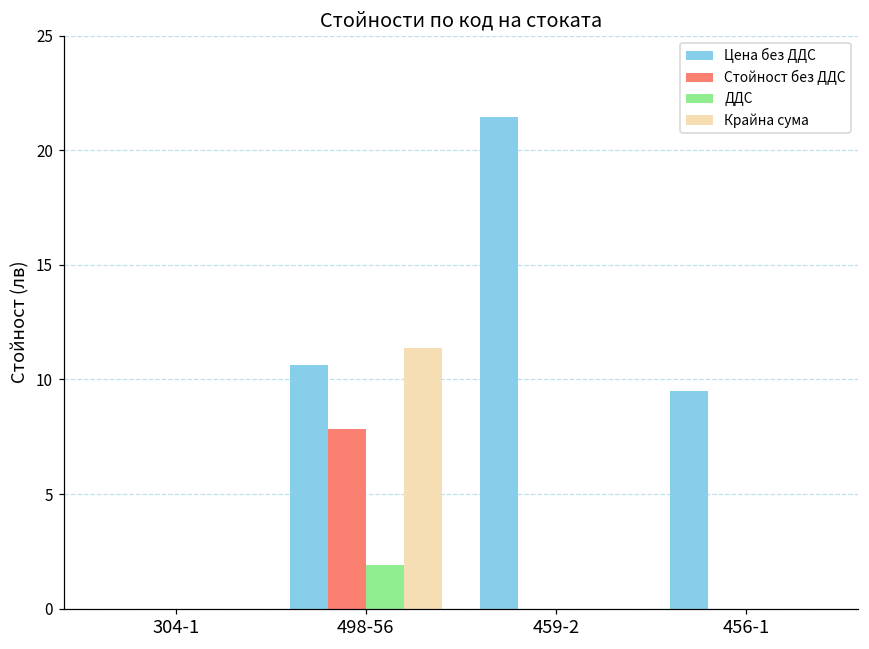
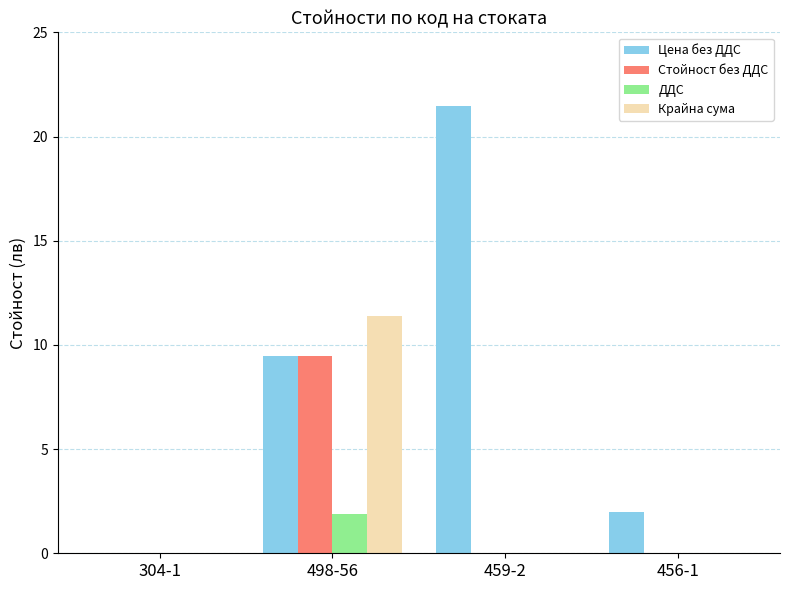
Цена без ДДС, 498-56: 10.6 -> 9.5
Стойност без ДДС, 498-56: 7.8 -> 9.5
Цена без ДДС, 456-1: 9.5 -> 2.0
